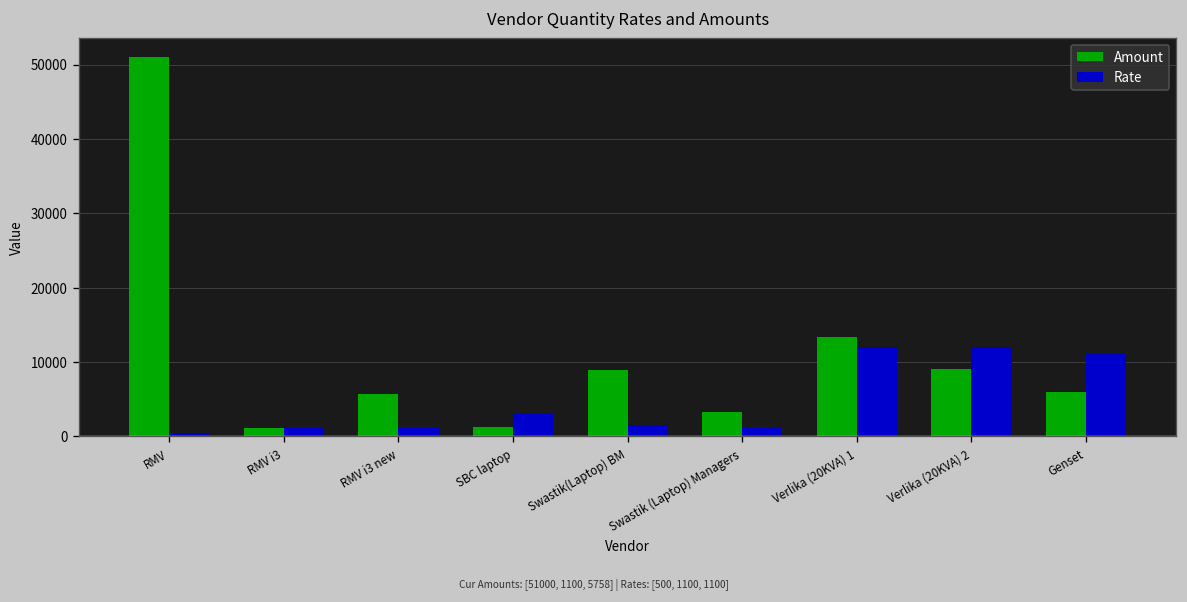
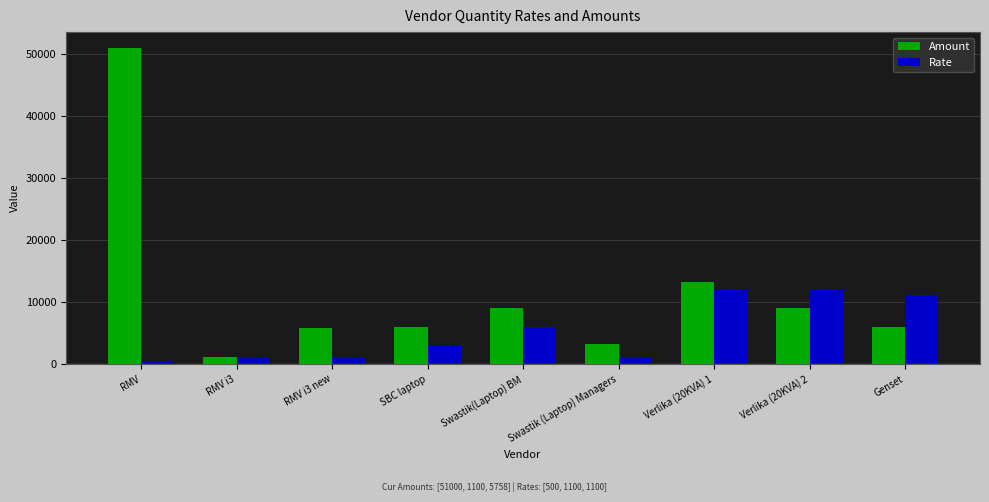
Amount, SBC laptop: 1000 -> 6000
Rate, Swastik(Laptop) BM: 2000 -> 6000
